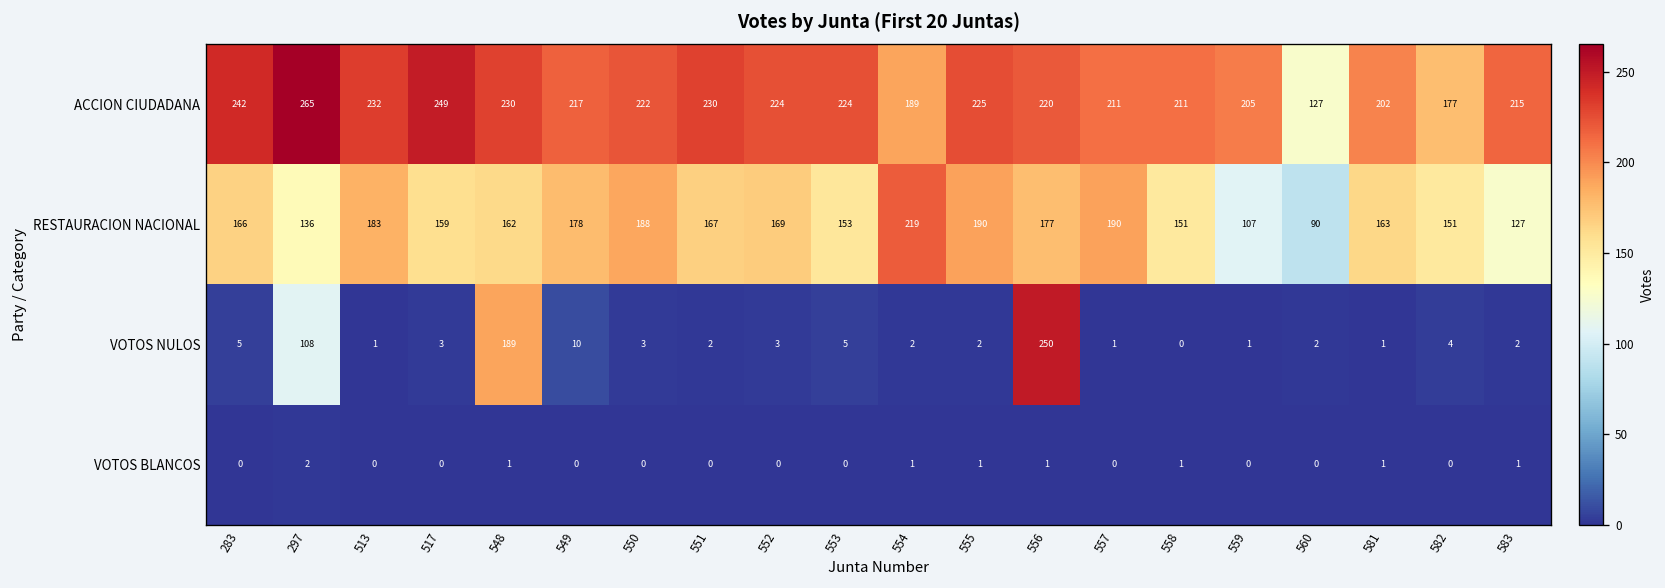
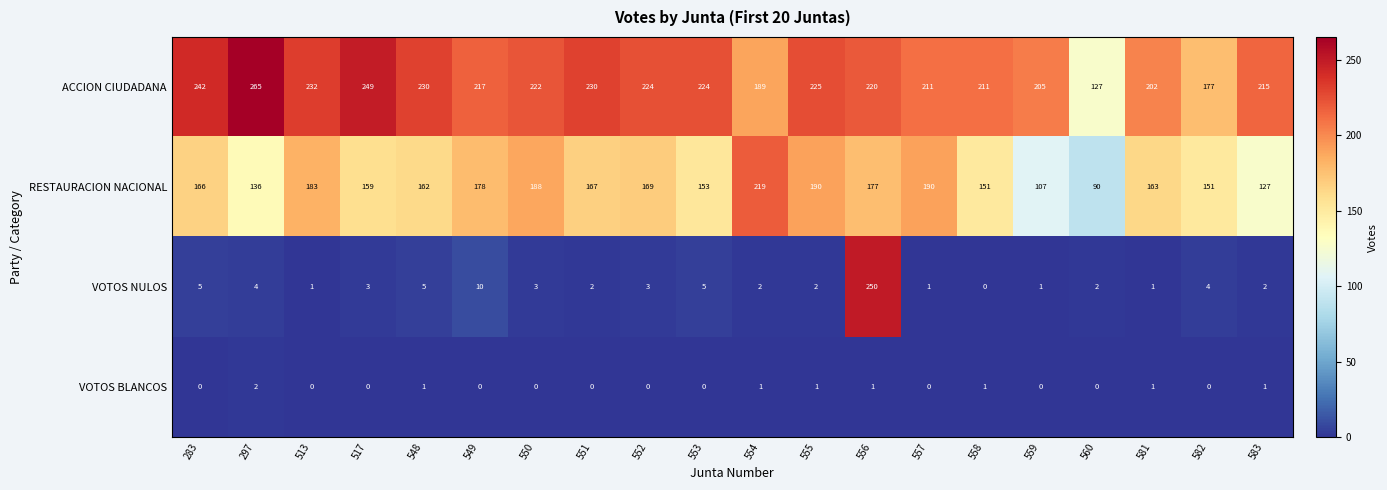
VOTOS NULOS, 297: 108 -> 4
VOTOS NULOS, 548: 189 -> 5
